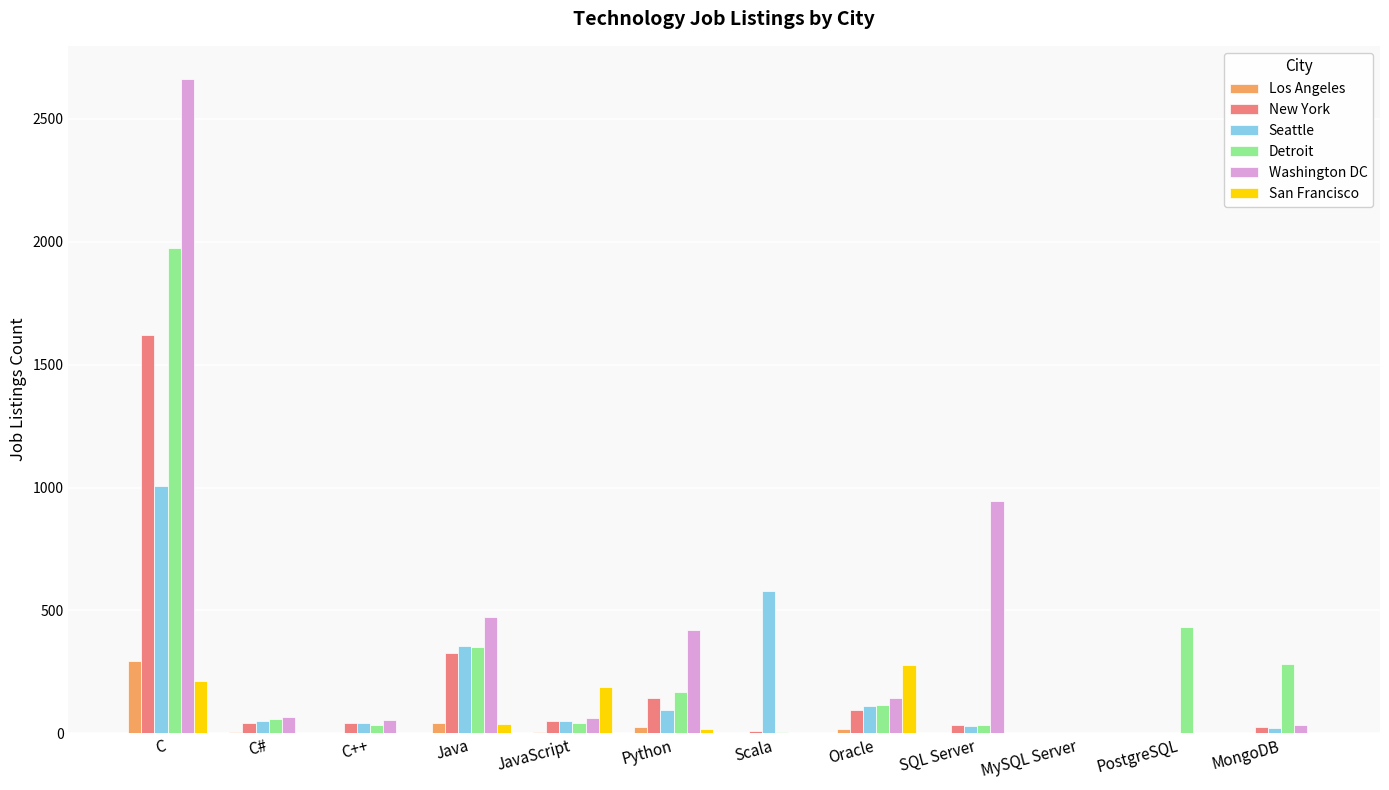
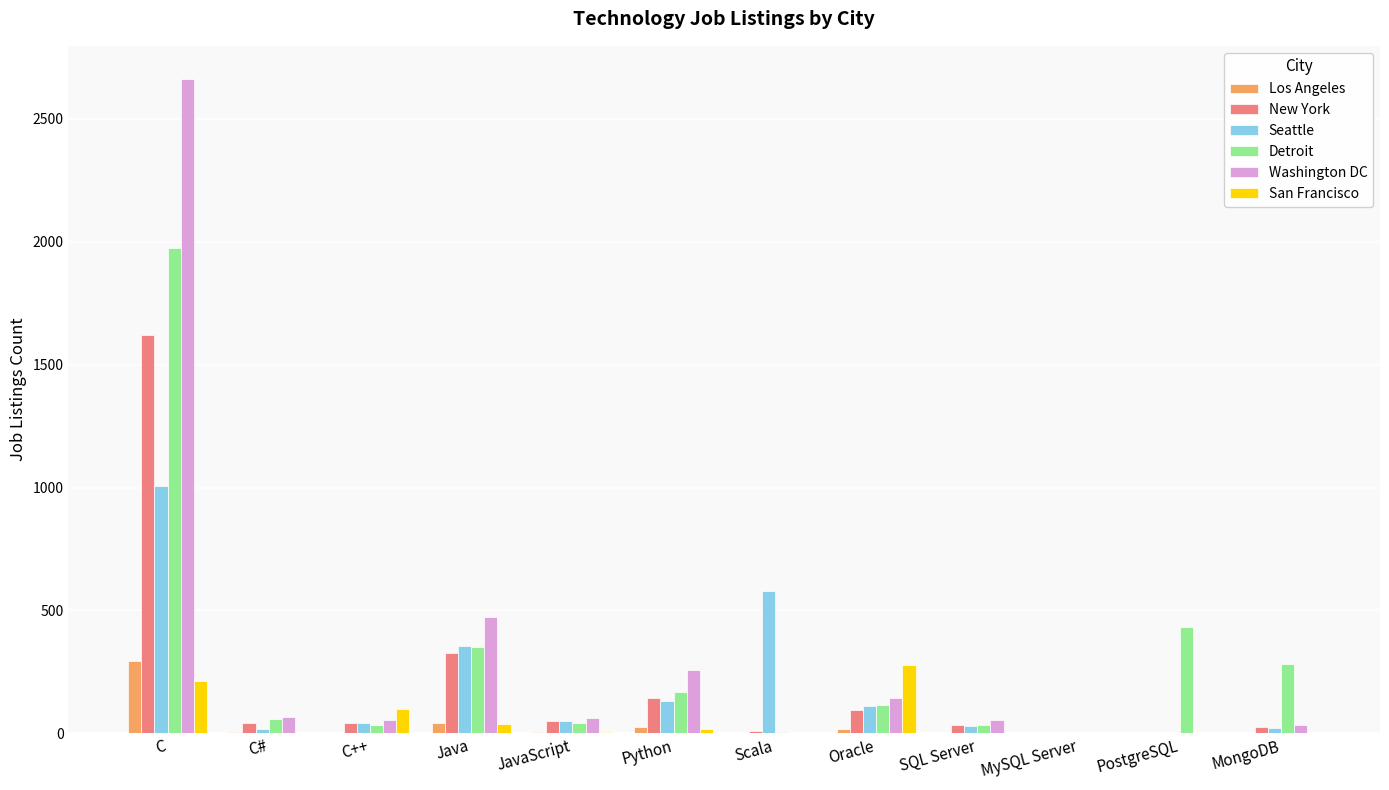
Seattle, C#: 50 -> 20
San Francisco, C++: 0 -> 100
San Francisco, JavaScript: 190 -> 10
Seattle, Python: 100 -> 130
Washington DC, Python: 420 -> 260
Washington DC, SQL Server: 940 -> 50
